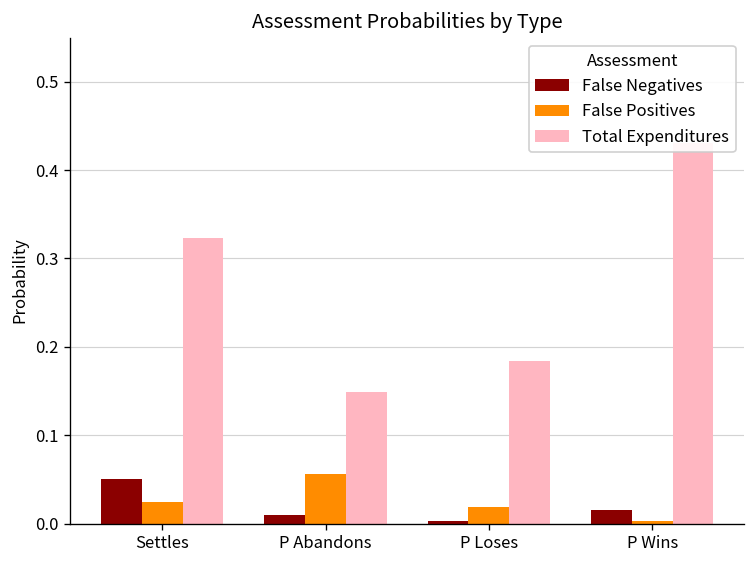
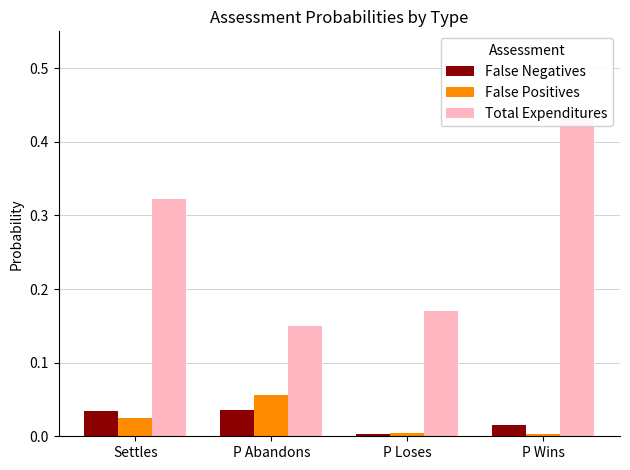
False Negatives, Settles: 0.05 -> 0.03
False Negatives, P Abandons: 0.01 -> 0.04
False Positives, P Loses: 0.02 -> 0.00
Total Expenditures, P Loses: 0.18 -> 0.17
